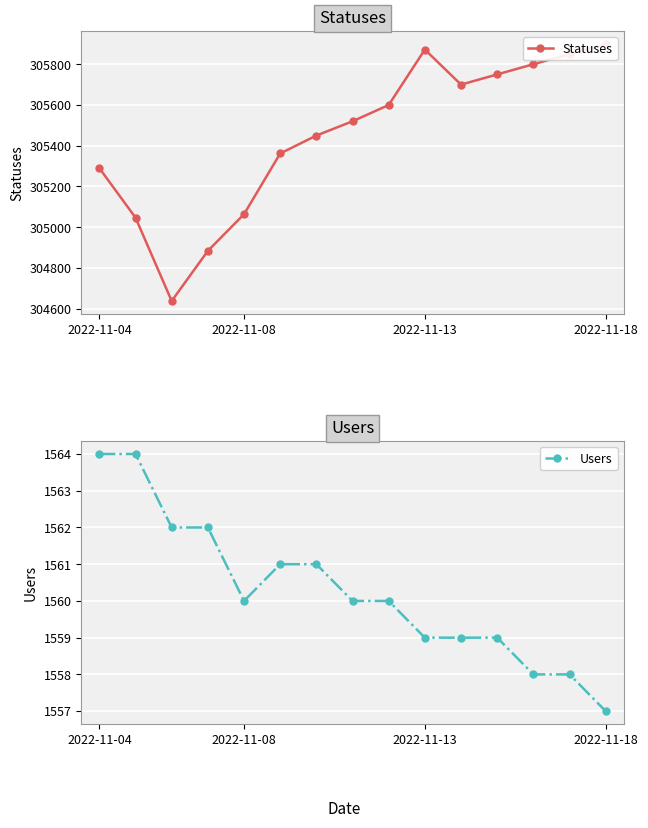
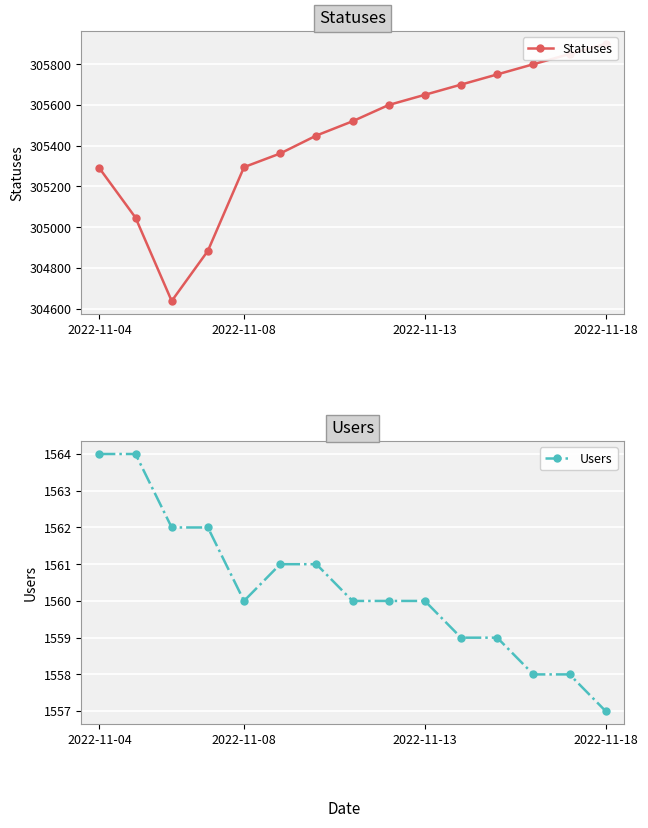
Statuses, 2022-11-08: 305060 -> 305300
Statuses, 2022-11-13: 305870 -> 305650
Users, 2022-11-13: 1559 -> 1560
